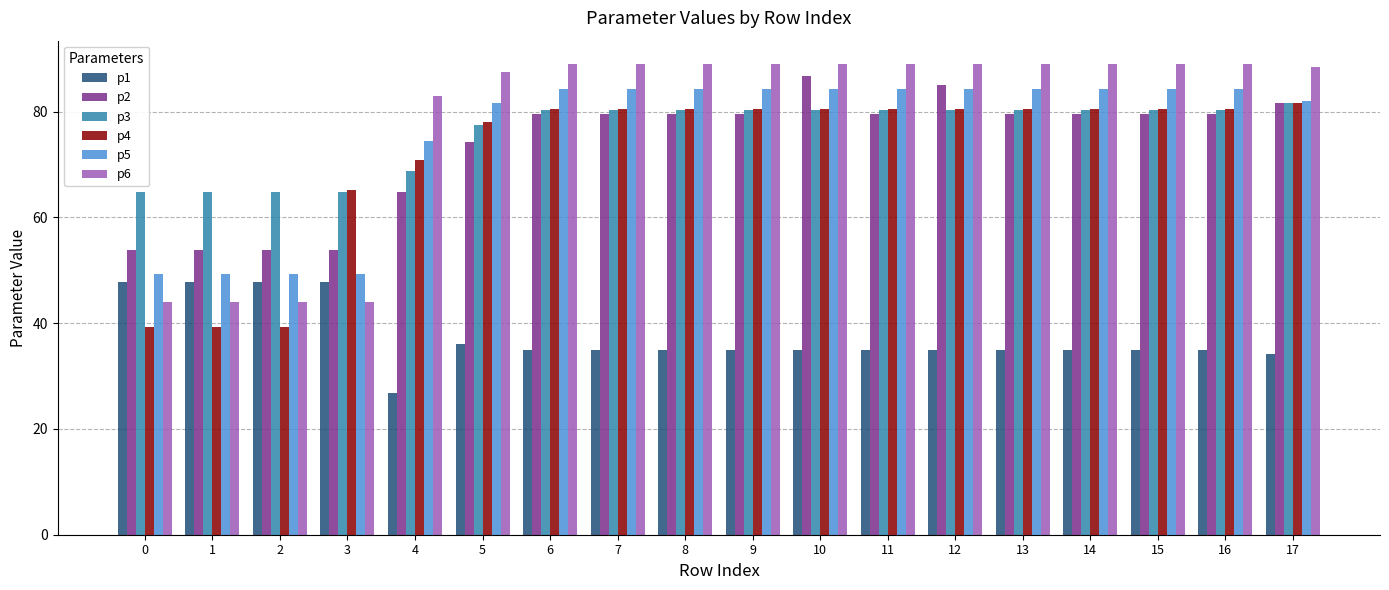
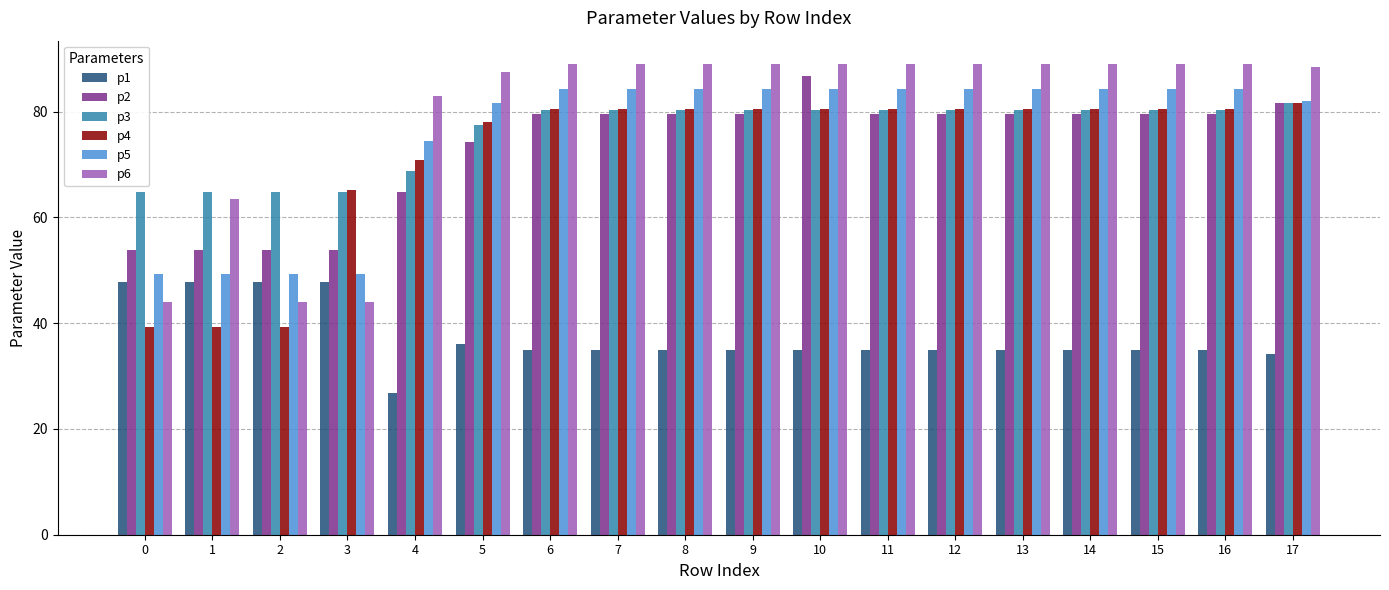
p6, 1: 44 -> 63
p2, 12: 85 -> 80
